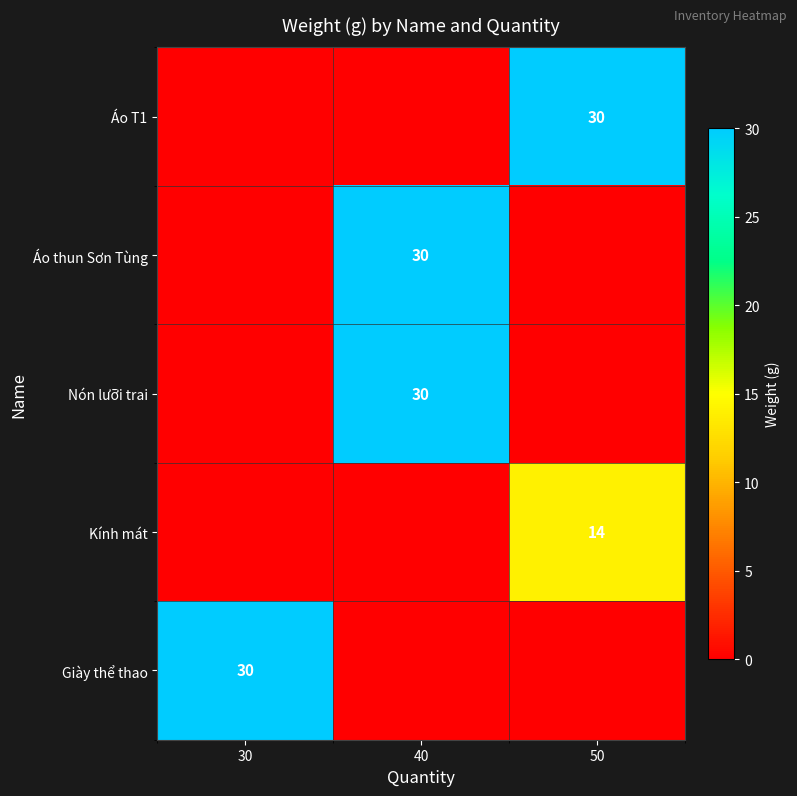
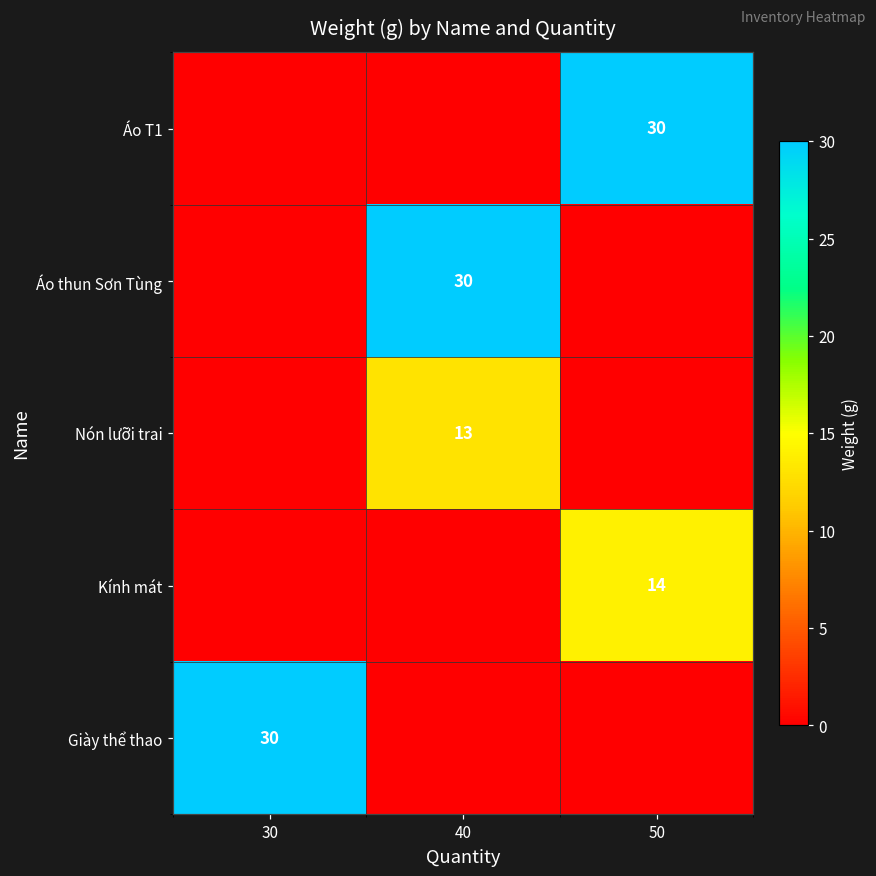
Nón lưỡi trai, 40: 30 -> 13
